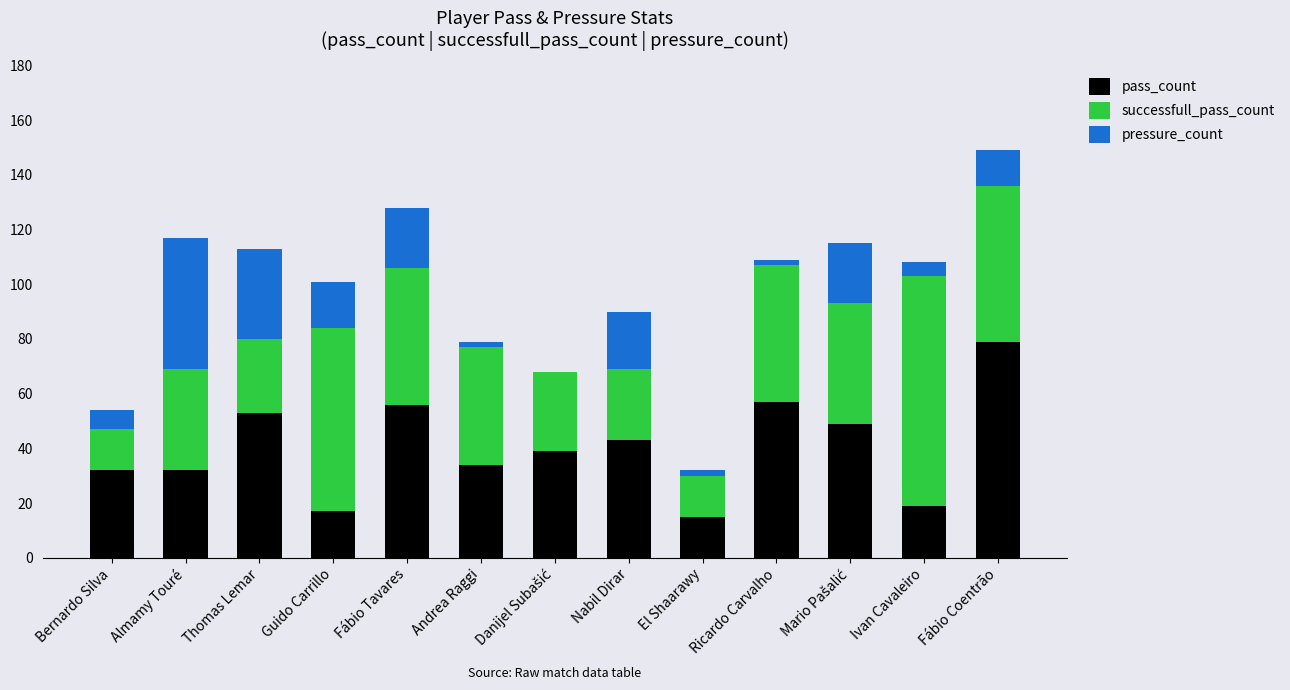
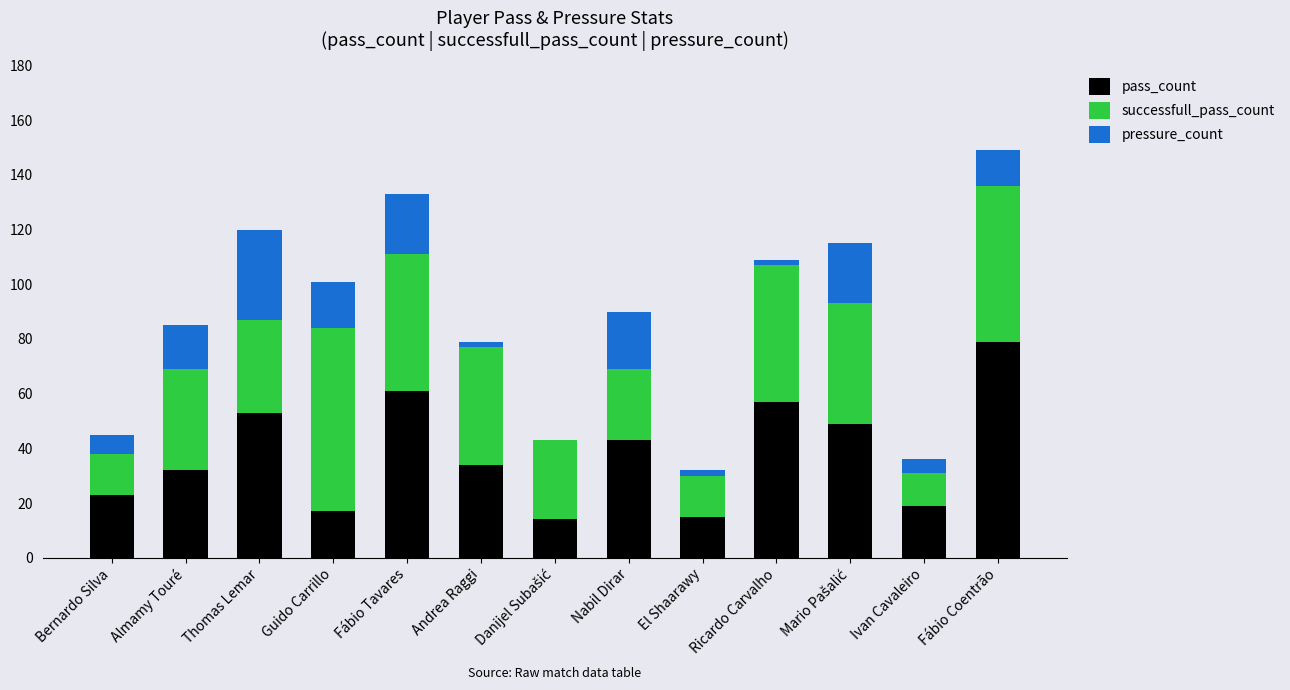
pass_count, Bernardo Silva: 32 -> 23
pressure_count, Almamy Touré: 48 -> 16
successfull_pass_count, Thomas Lemar: 27 -> 34
pass_count, Fábio Tavares: 56 -> 61
pass_count, Danijel Subašić: 39 -> 14
successfull_pass_count, Ivan Cavaleiro: 84 -> 12
